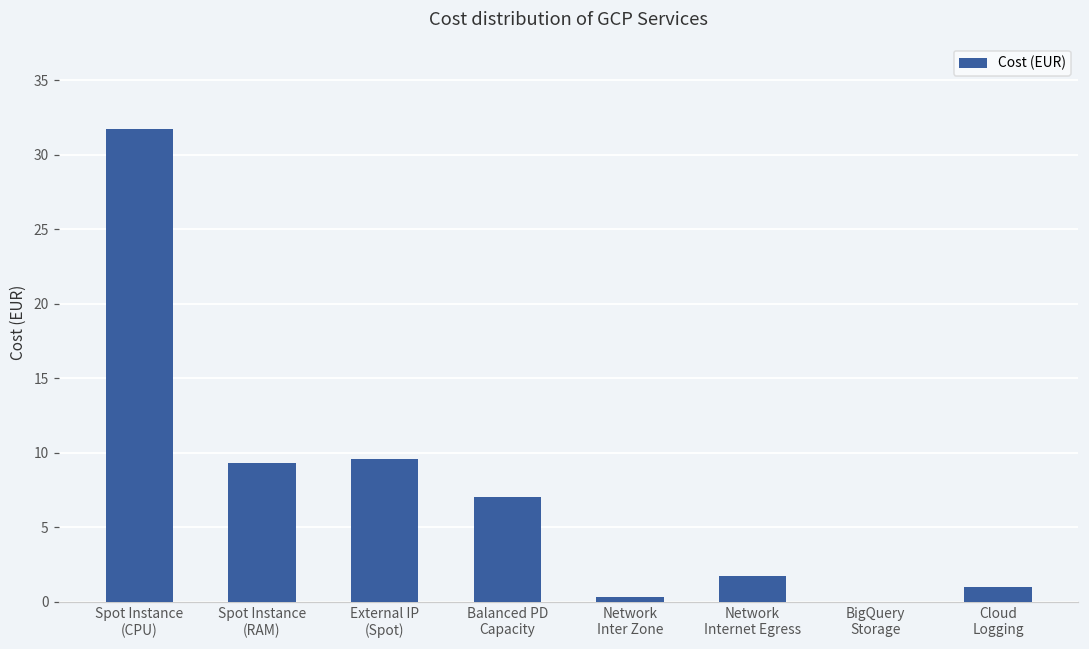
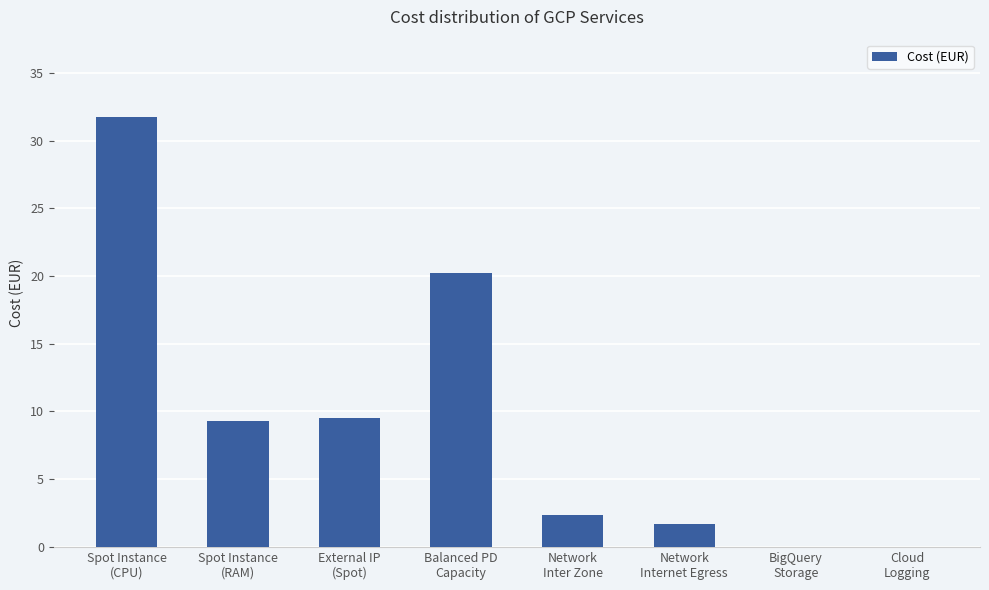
Balanced PD Capacity: 7.0 -> 20.2
Network Inter Zone: 0.3 -> 2.3
Cloud Logging: 1 -> 0
